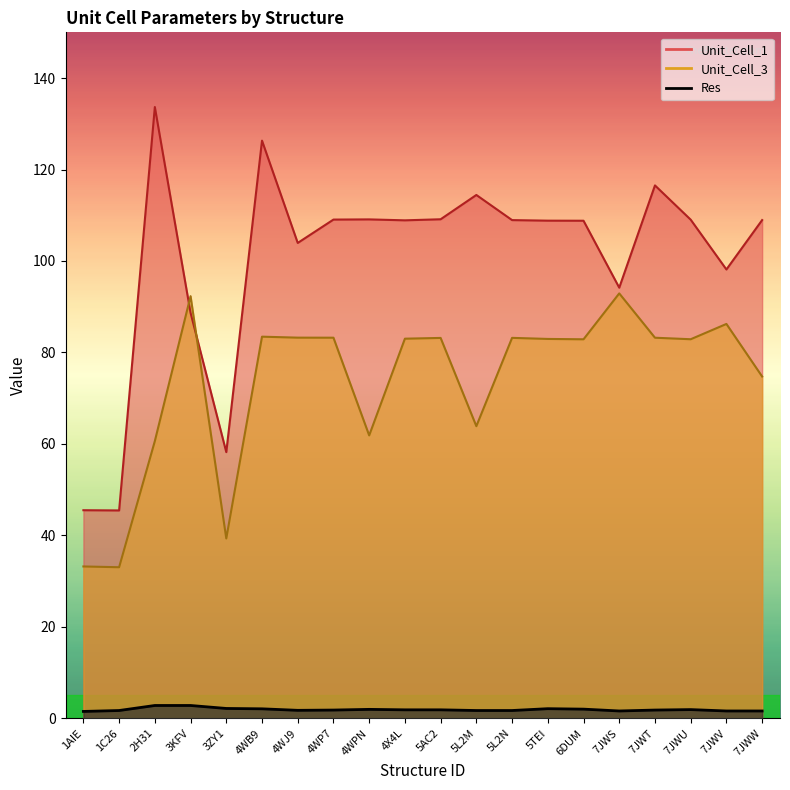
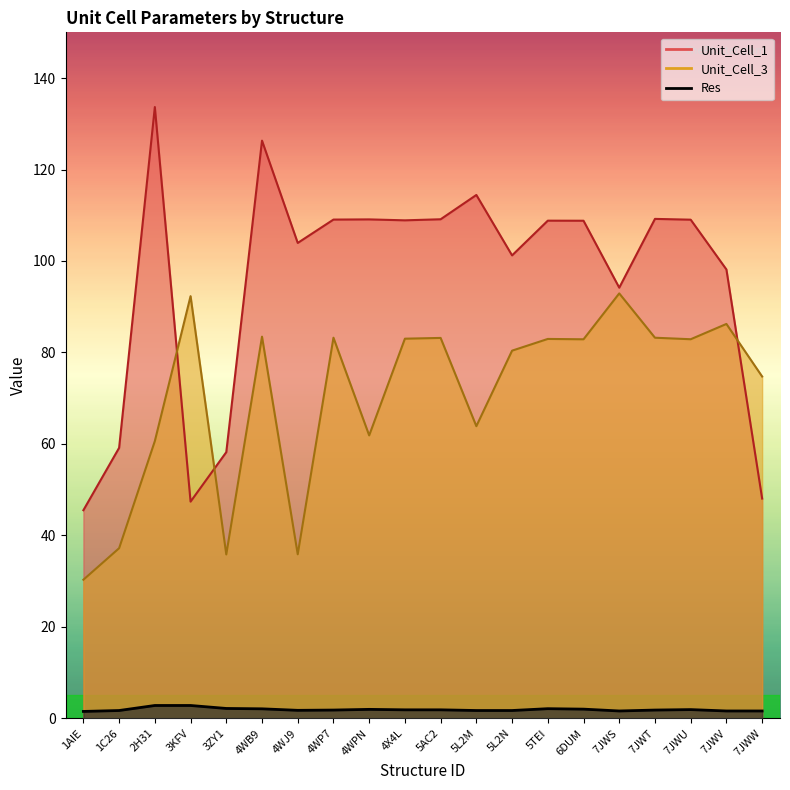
Unit_Cell_3, 1AIE: 33 -> 30
Unit_Cell_1, 1C26: 45 -> 59
Unit_Cell_3, 1C26: 33 -> 37
Unit_Cell_1, 3KFV: 89 -> 47
Unit_Cell_3, 3ZY1: 39 -> 36
Unit_Cell_3, 4WJ9: 83 -> 36
Unit_Cell_1, 5L2N: 109 -> 101
Unit_Cell_3, 5L2N: 83 -> 80
Unit_Cell_1, 7JWT: 117 -> 109
Unit_Cell_1, 7JWW: 109 -> 48
